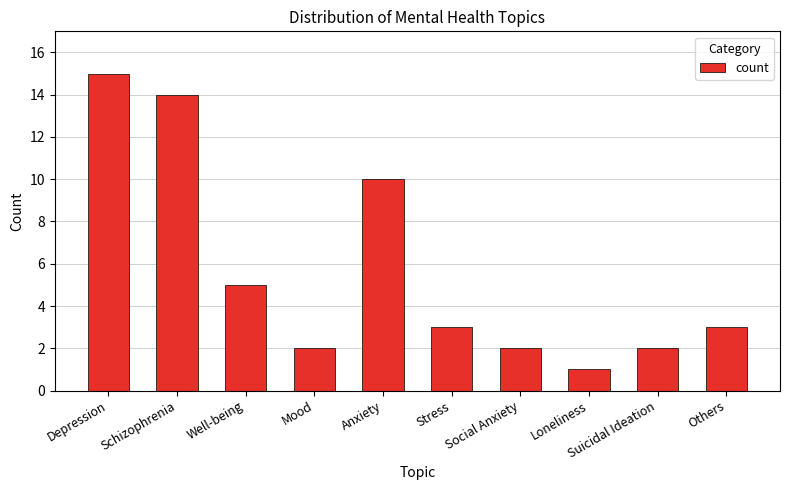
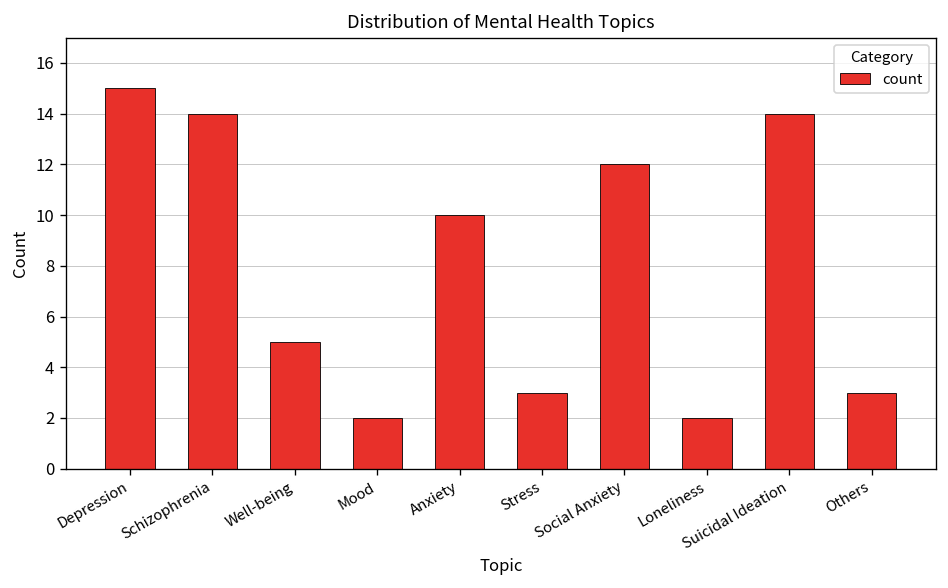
Social Anxiety: 2 -> 12
Loneliness: 1 -> 2
Suicidal Ideation: 2 -> 14
